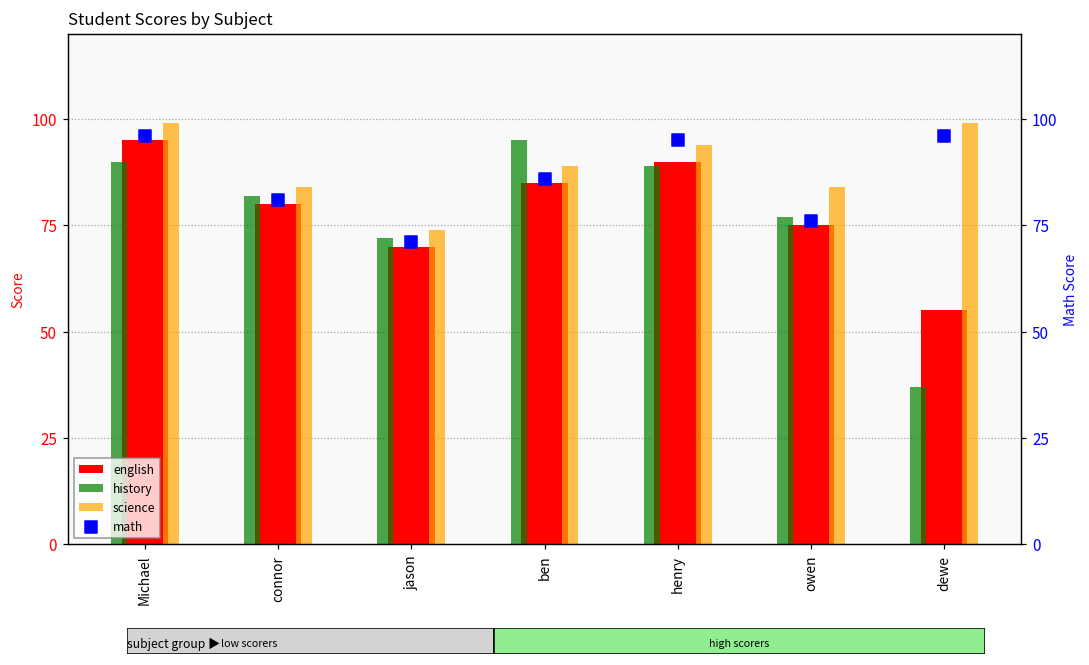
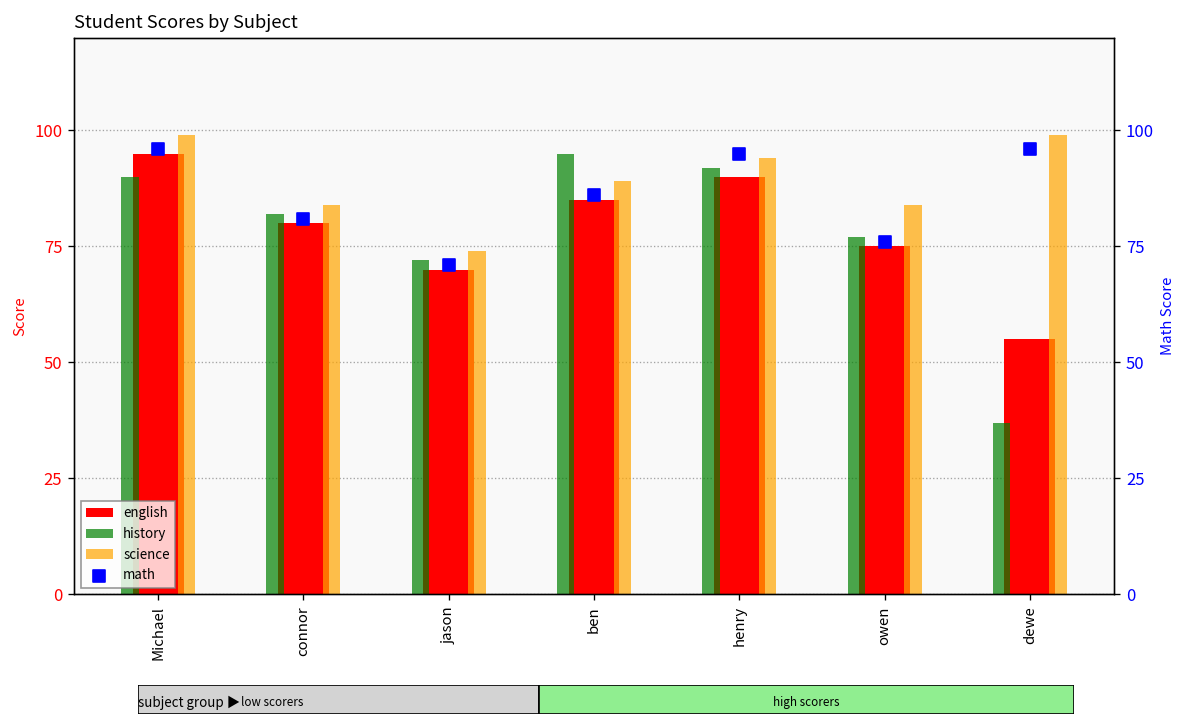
history, henry: 89 -> 92
